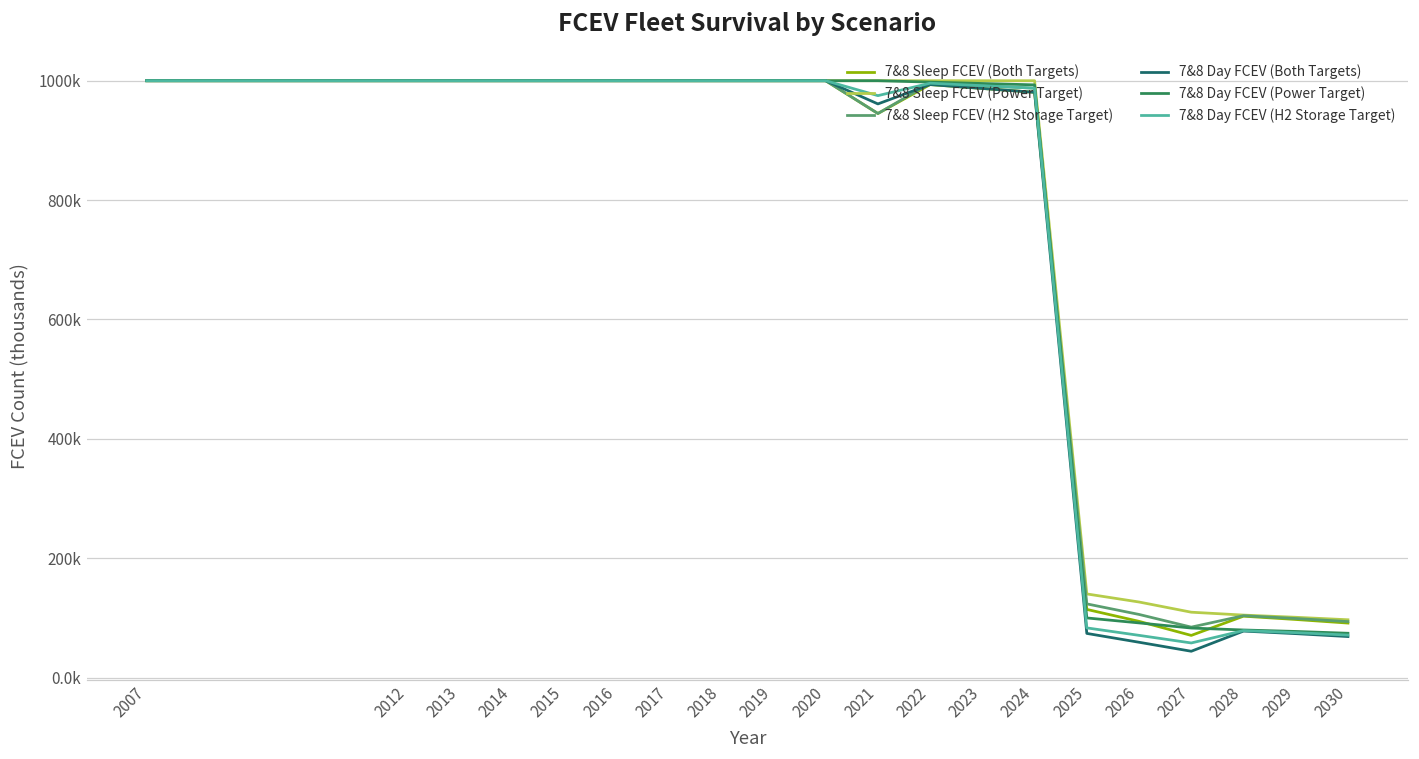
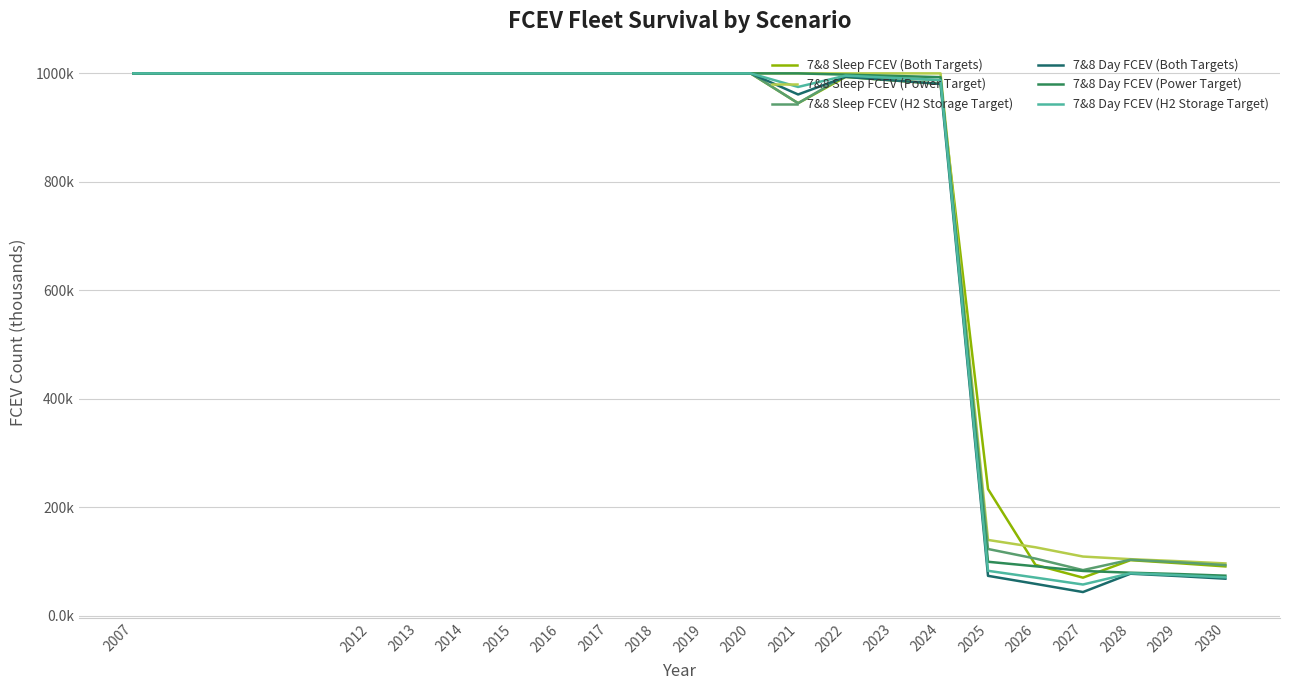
7&8 Sleep FCEV (Both Targets), 2025: 110000 -> 230000
